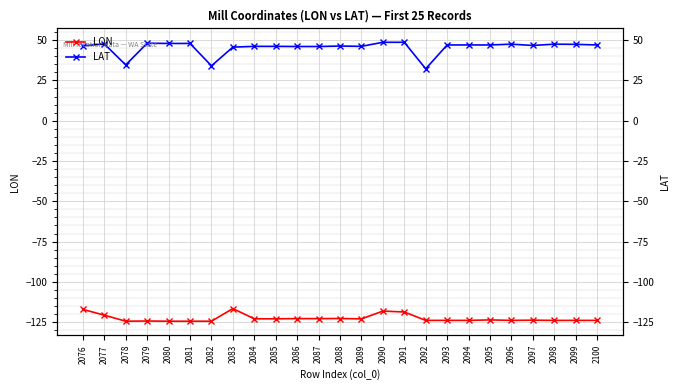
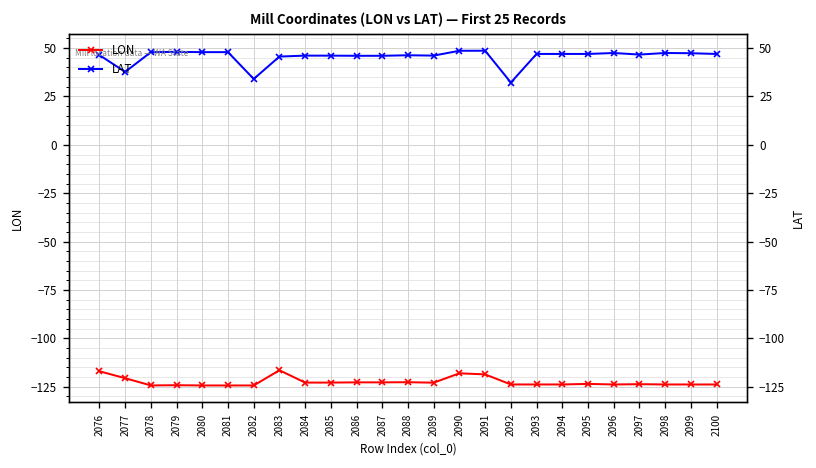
LAT, 2077: 48 -> 38
LAT, 2078: 35 -> 48
